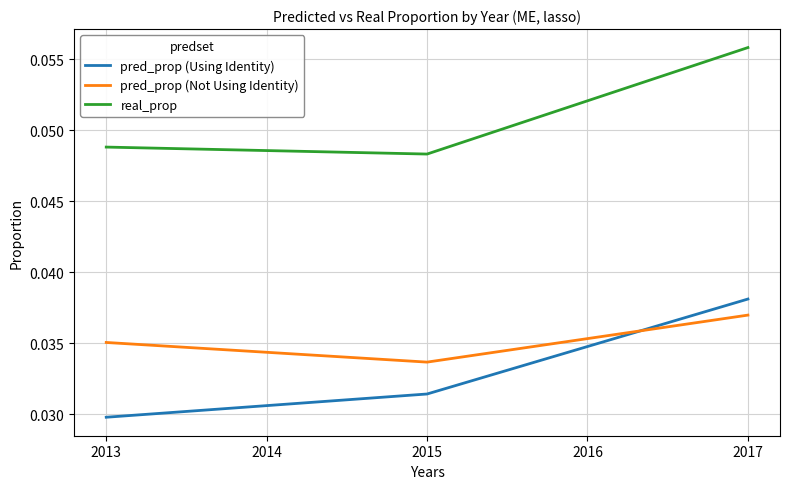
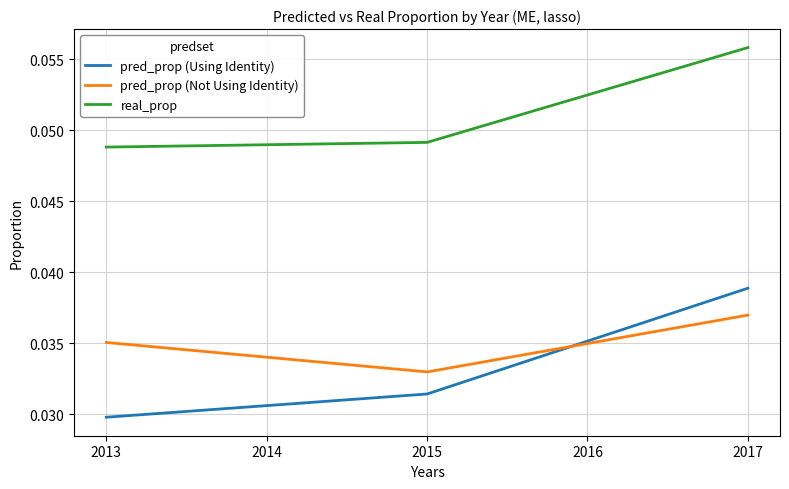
pred_prop (Not Using Identity), 2015: 0.0337 -> 0.0330
real_prop, 2015: 0.0483 -> 0.0491
pred_prop (Using Identity), 2017: 0.0381 -> 0.0389
